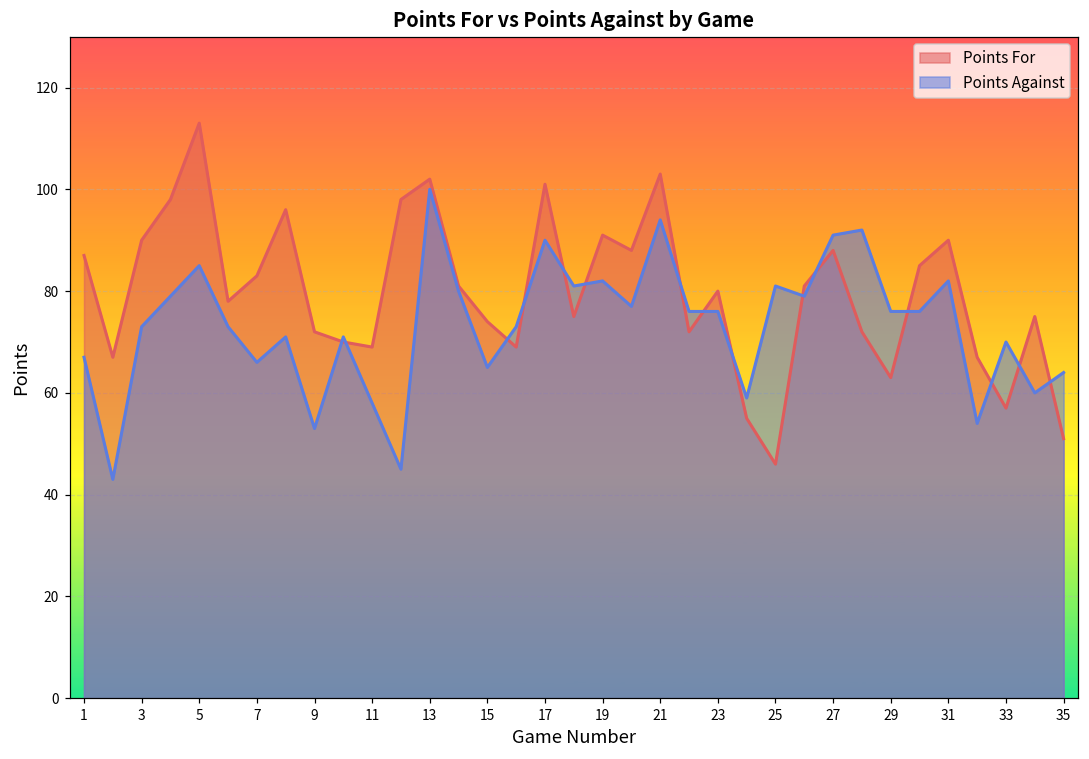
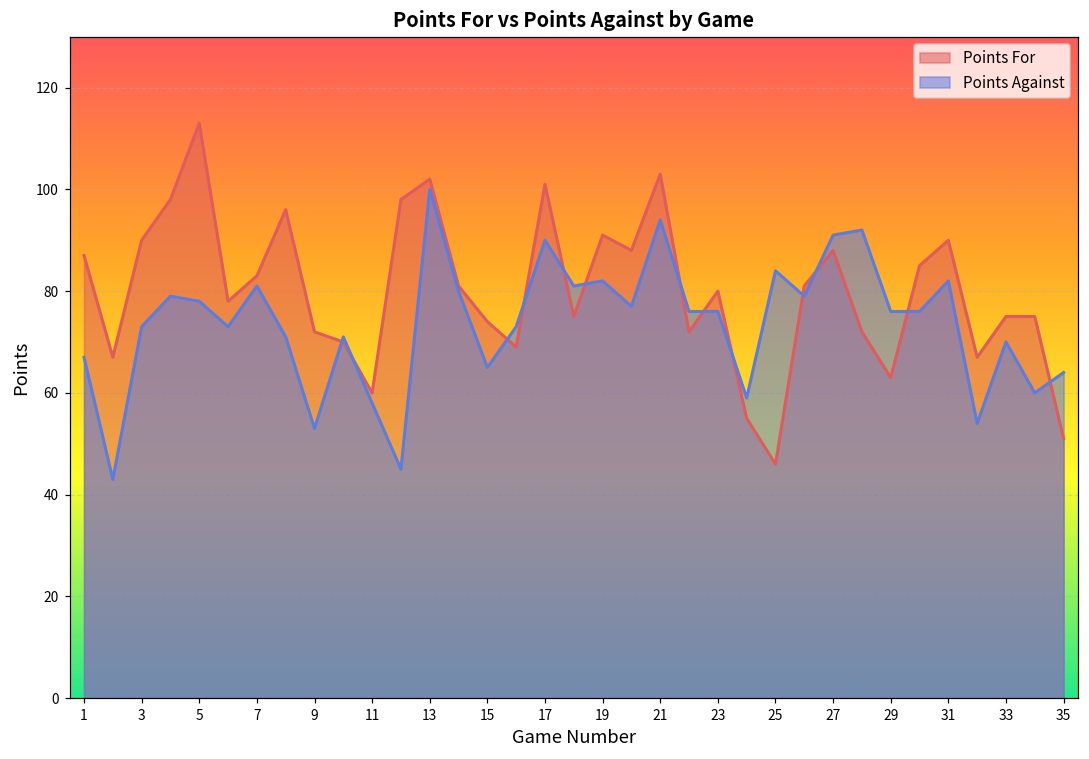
Points Against, 5: 85 -> 78
Points Against, 7: 66 -> 81
Points For, 11: 69 -> 60
Points Against, 25: 81 -> 84
Points For, 33: 57 -> 75
